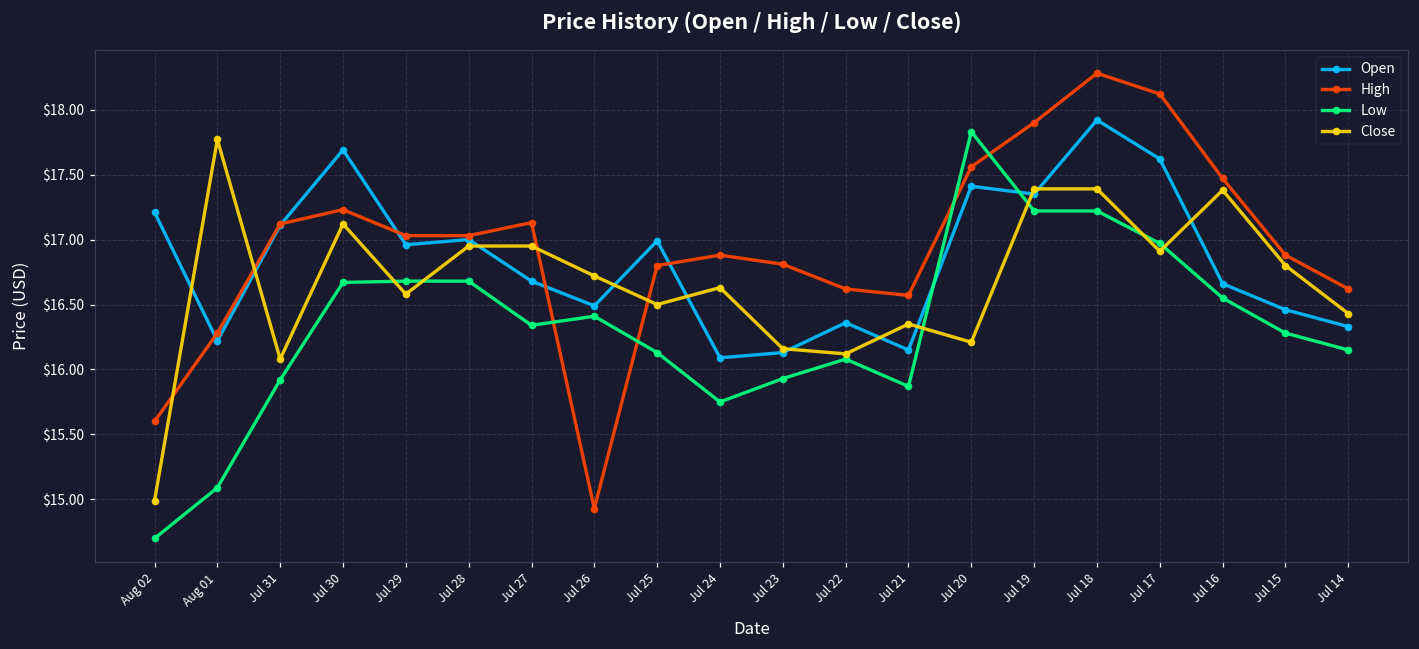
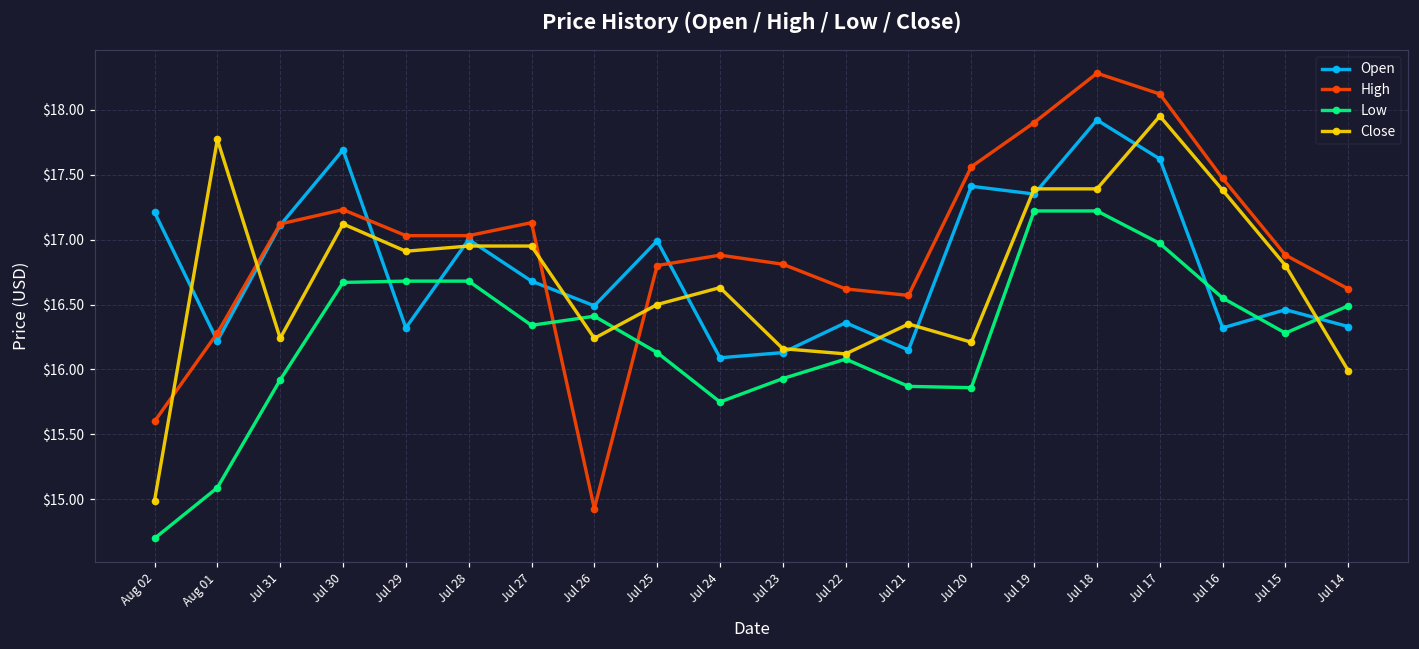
Close, Jul 31: $16.08 -> $16.24
Open, Jul 29: $16.96 -> $16.32
Close, Jul 29: $16.58 -> $16.91
Close, Jul 26: $16.72 -> $16.24
Low, Jul 20: $17.83 -> $15.86
Close, Jul 17: $16.91 -> $17.95
Open, Jul 16: $16.66 -> $16.32
Low, Jul 14: $16.15 -> $16.49
Close, Jul 14: $16.43 -> $15.99
